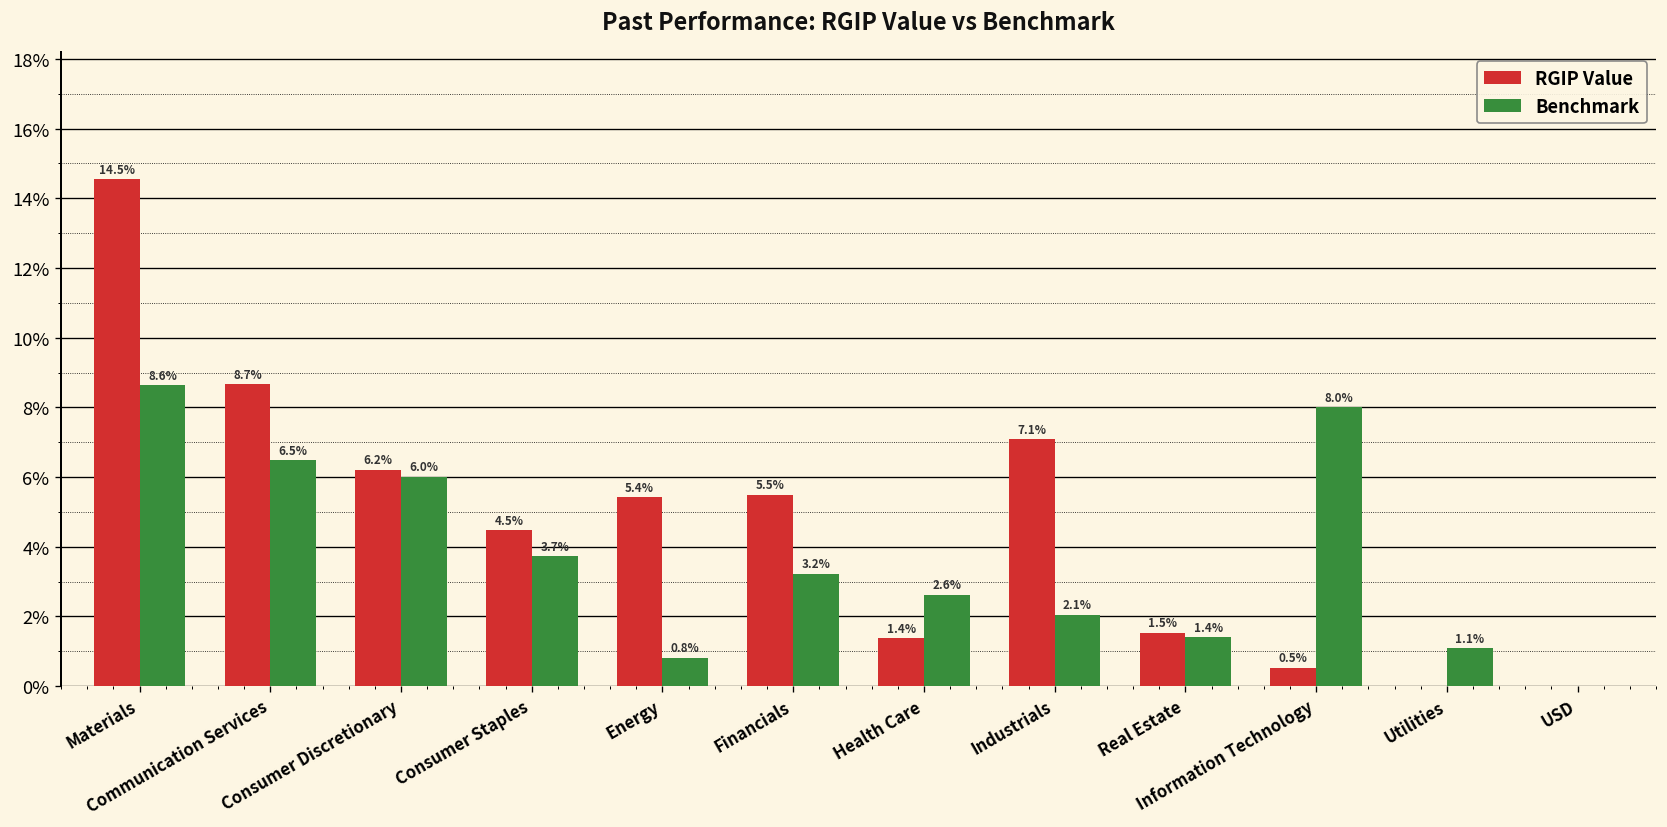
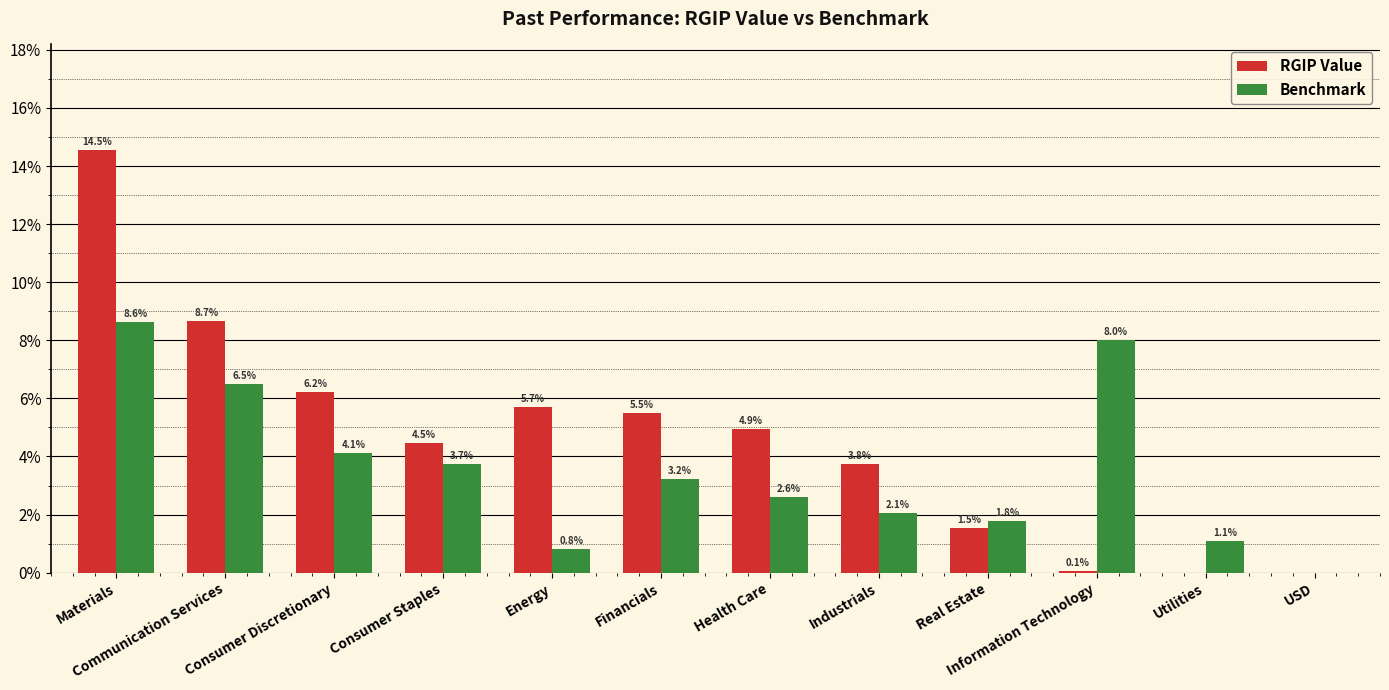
Benchmark, Consumer Discretionary: 6.0% -> 4.1%
RGIP Value, Energy: 5.4% -> 5.7%
RGIP Value, Health Care: 1.4% -> 4.9%
RGIP Value, Industrials: 7.1% -> 3.8%
Benchmark, Real Estate: 1.4% -> 1.8%
RGIP Value, Information Technology: 0.5% -> 0.1%
